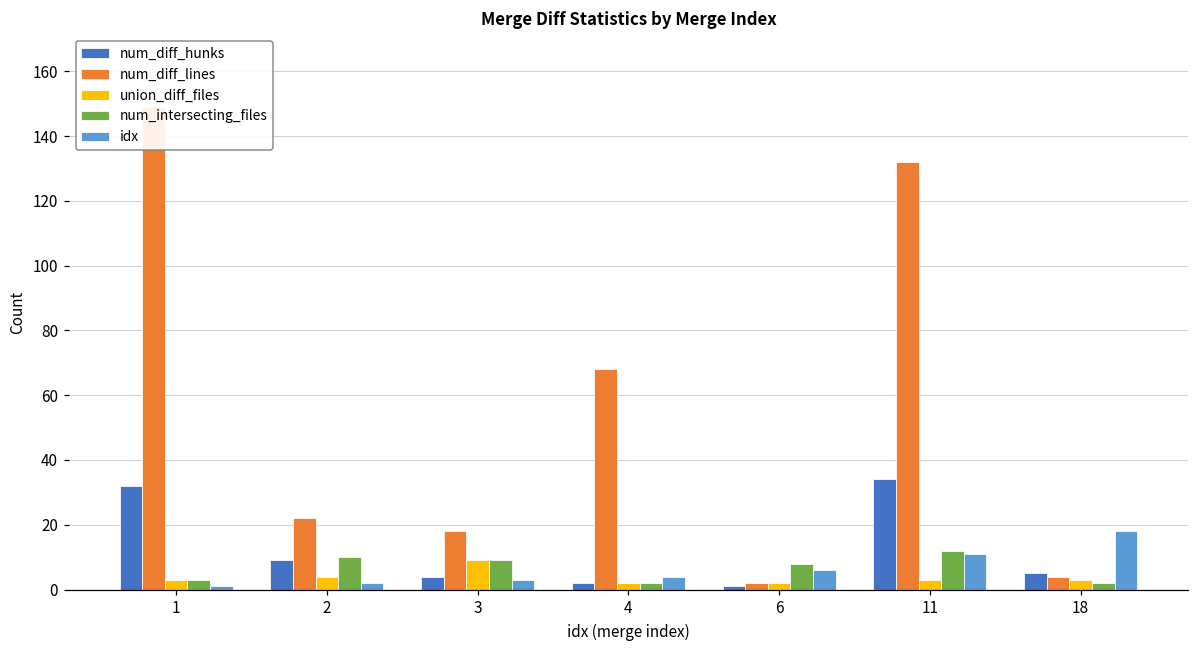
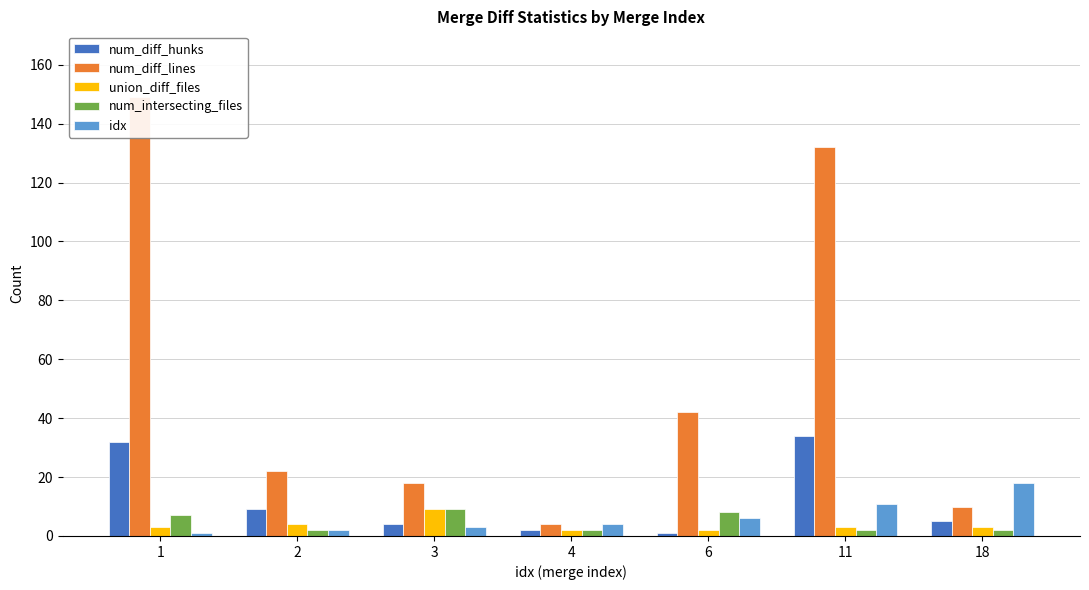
num_intersecting_files, 1: 3 -> 7
num_intersecting_files, 2: 10 -> 2
num_diff_lines, 4: 68 -> 4
num_diff_lines, 6: 2 -> 42
num_intersecting_files, 11: 12 -> 2
num_diff_lines, 18: 4 -> 10
